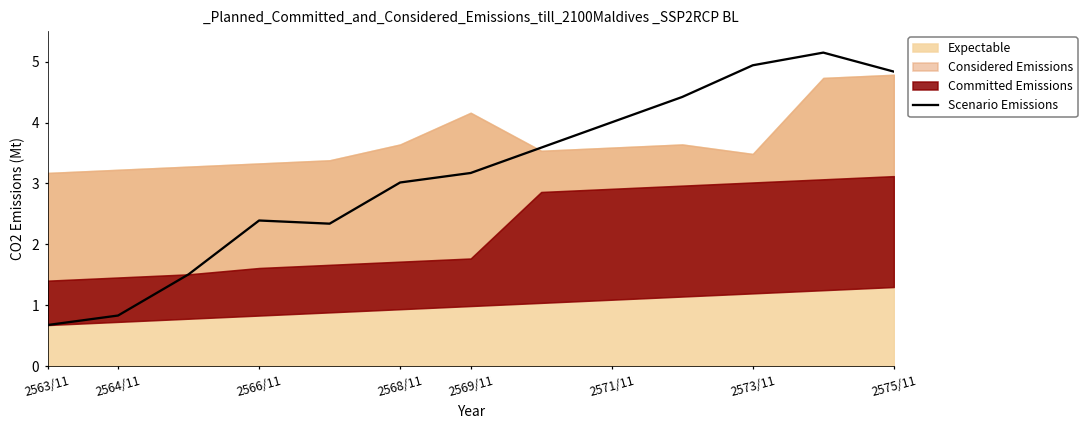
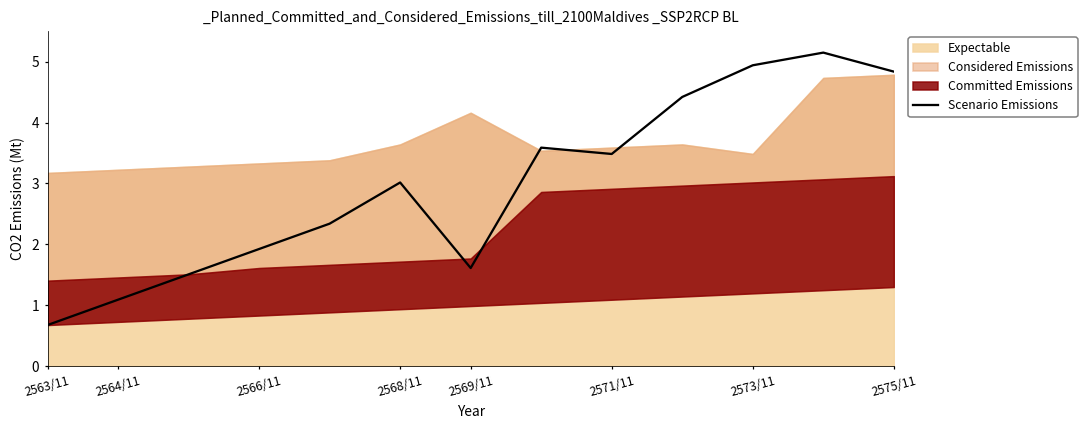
Scenario Emissions, 2564/11: 0.8 -> 1.1
Scenario Emissions, 2566/11: 2.4 -> 1.9
Scenario Emissions, 2569/11: 3.2 -> 1.6
Scenario Emissions, 2571/11: 4.0 -> 3.5
